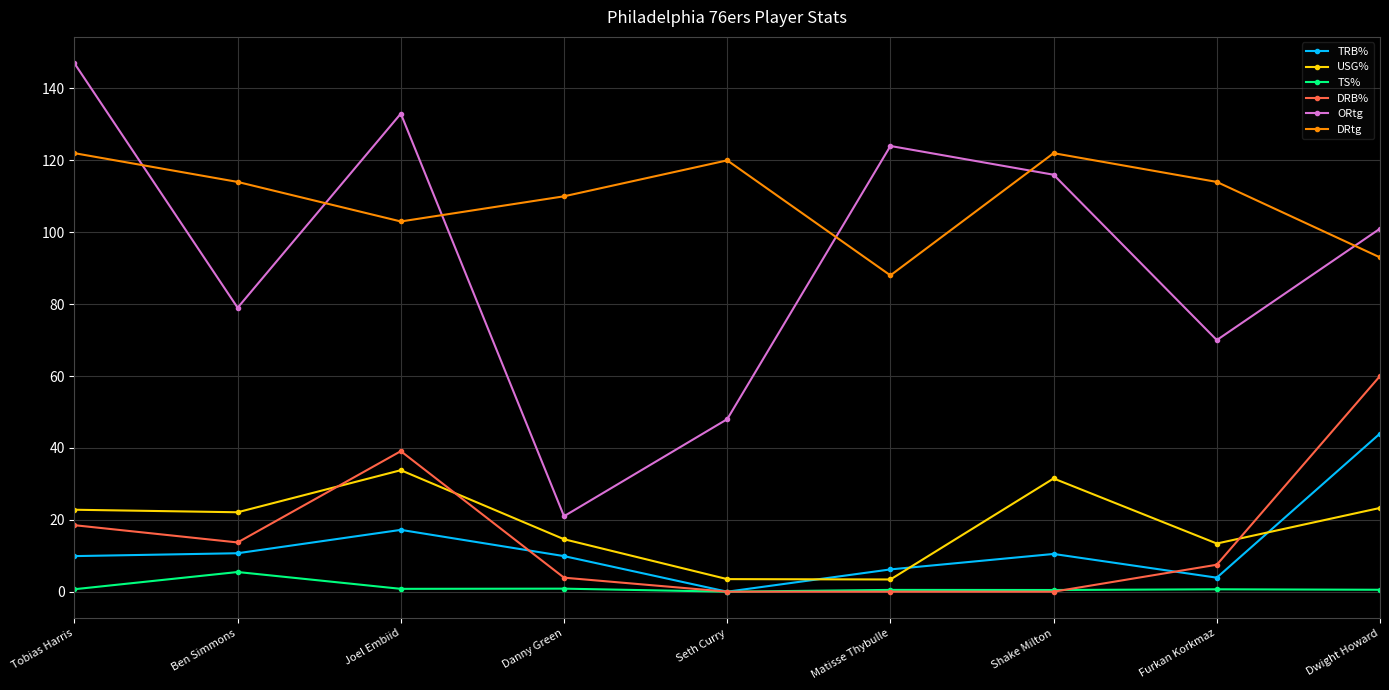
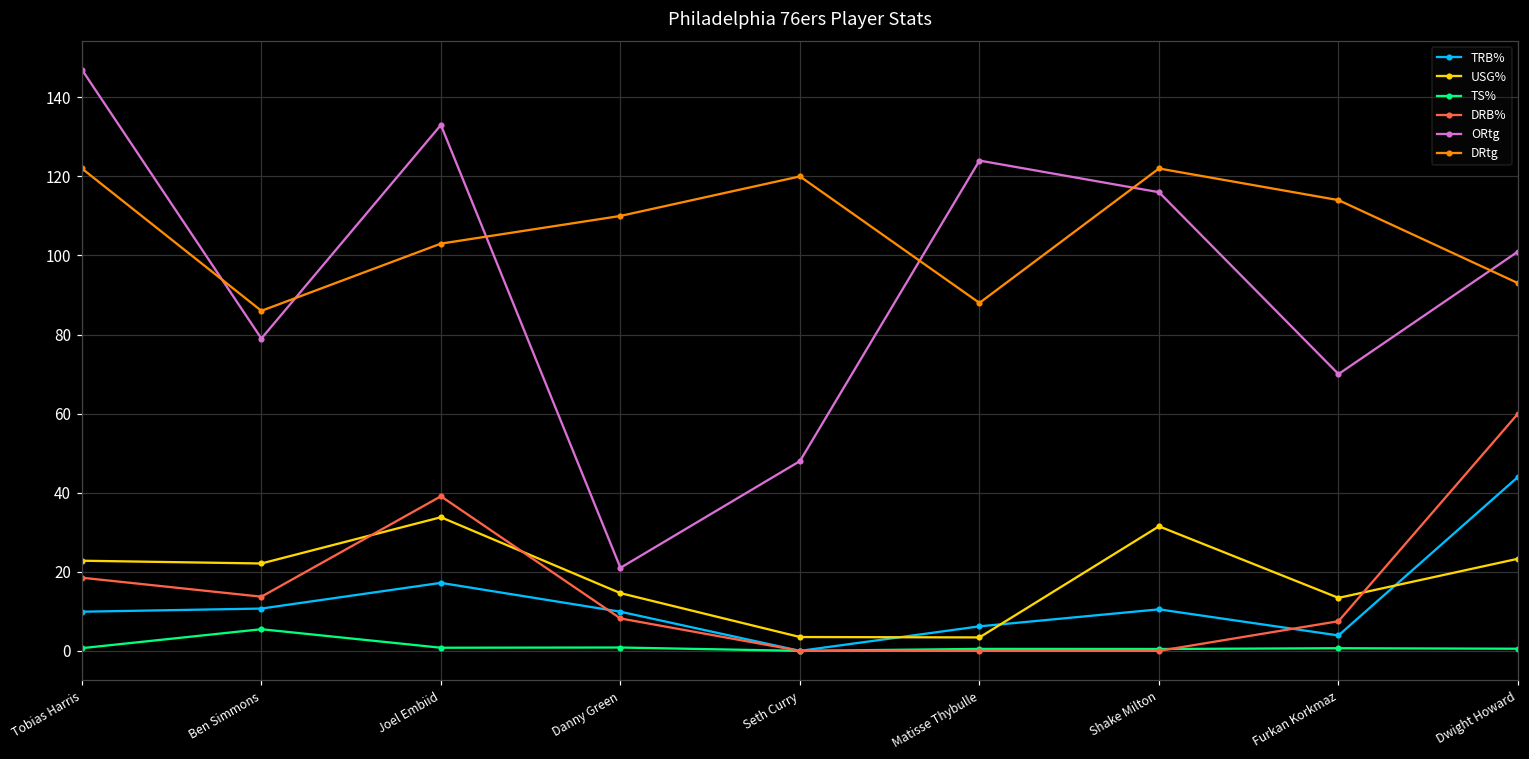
DRtg, Ben Simmons: 114 -> 86
DRB%, Danny Green: 4 -> 8
